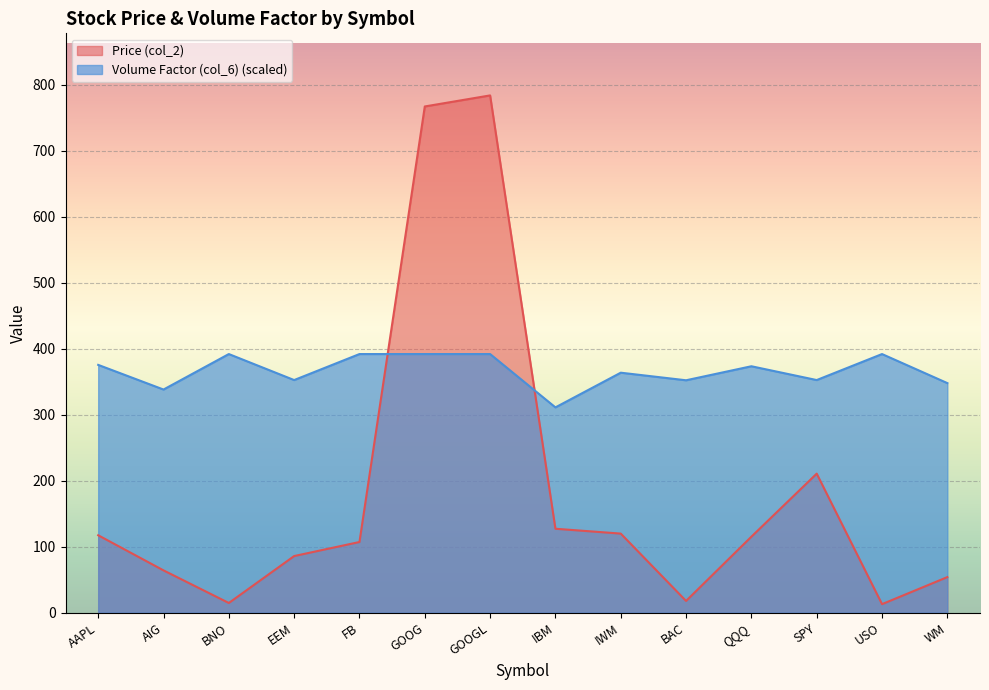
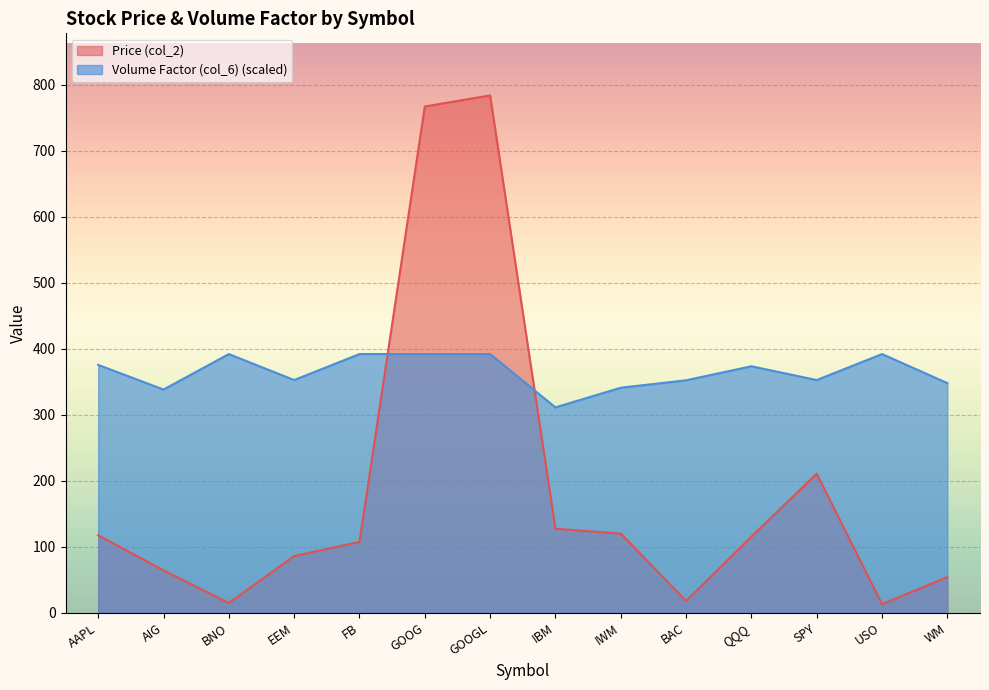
Volume Factor (col_6) (scaled), IWM: 360 -> 340
